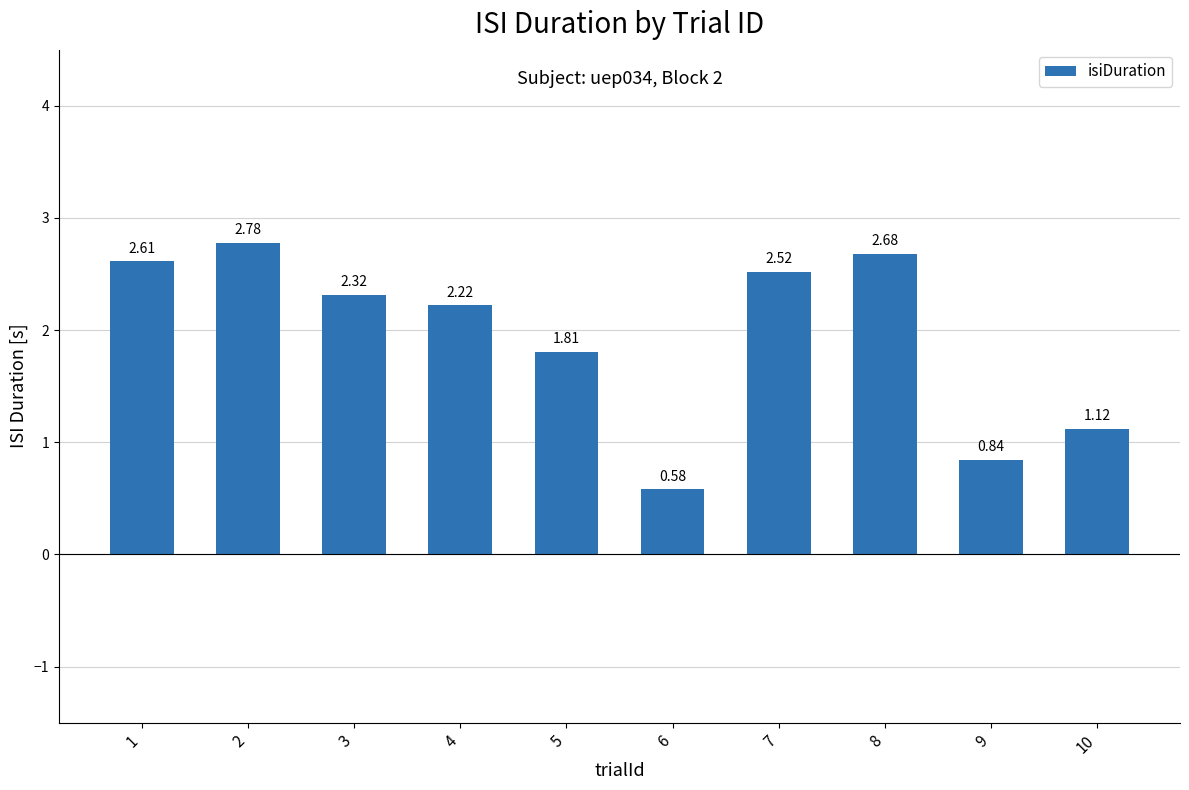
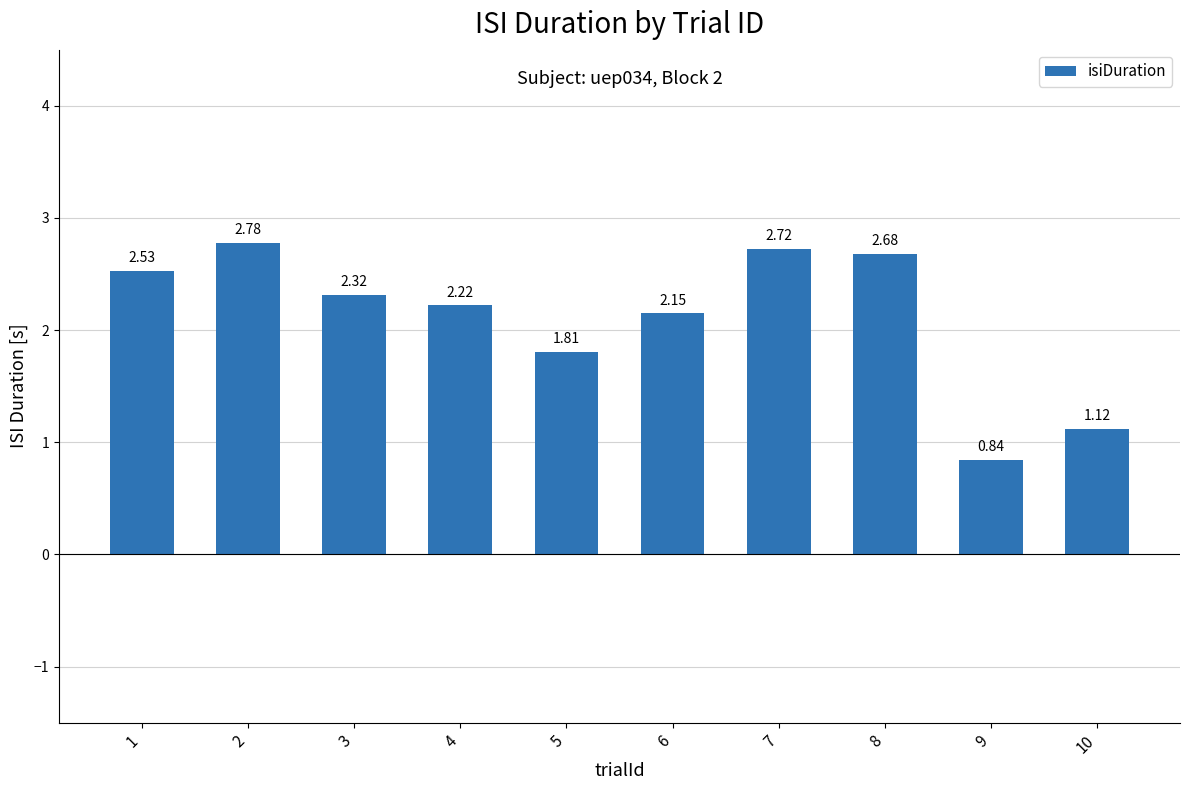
1: 2.61 -> 2.53
6: 0.58 -> 2.15
7: 2.52 -> 2.72
